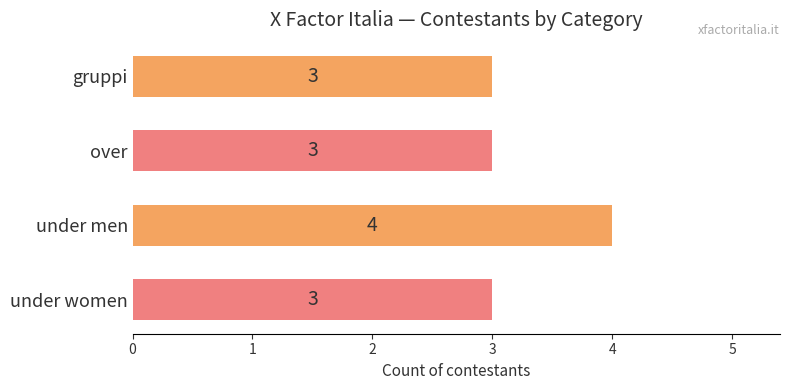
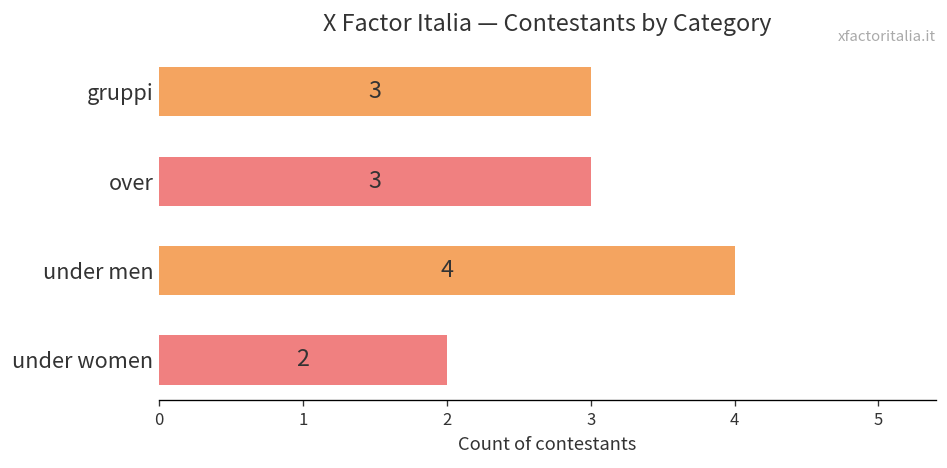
under women: 3 -> 2
